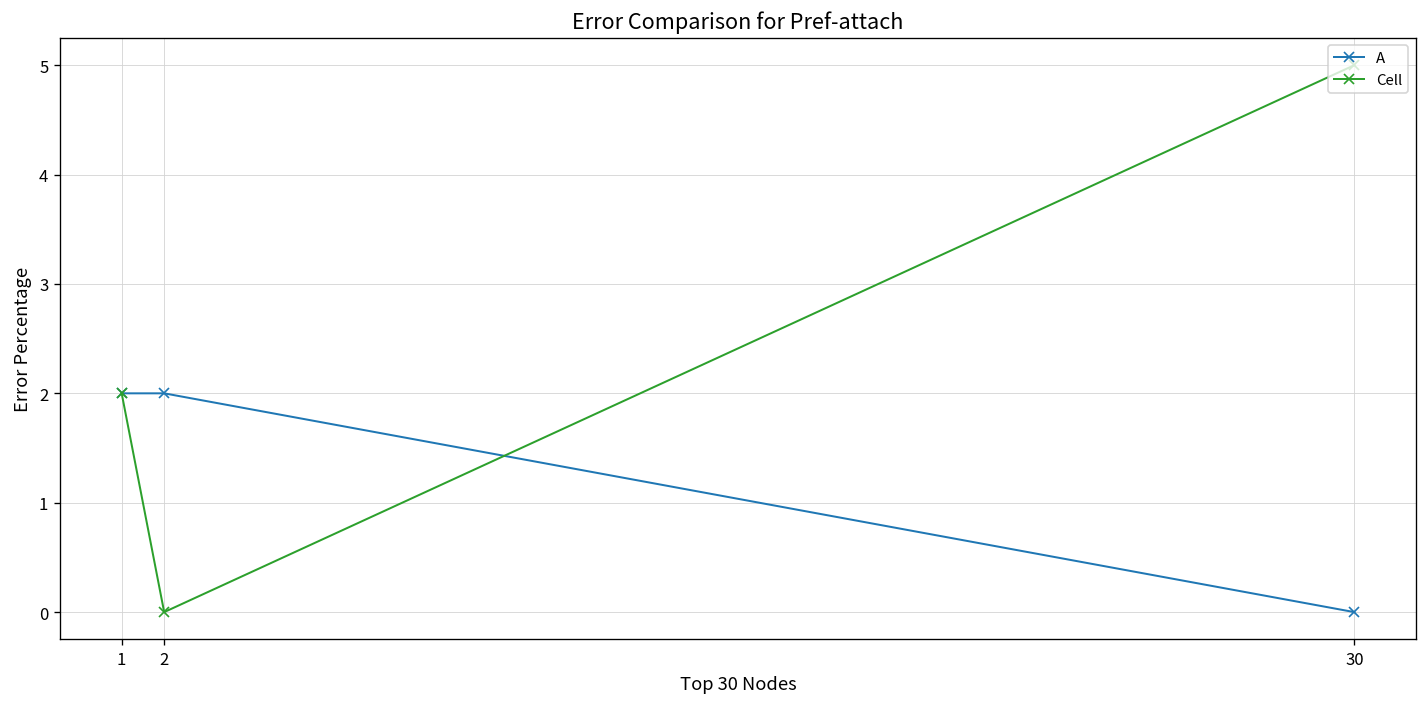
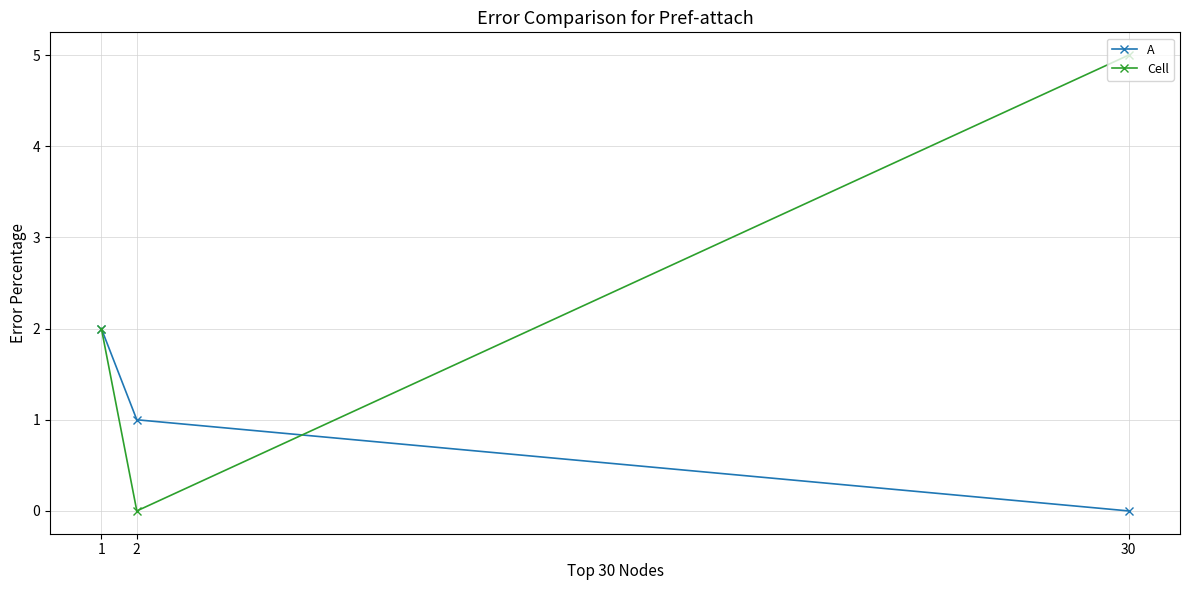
A, 2: 2 -> 1
